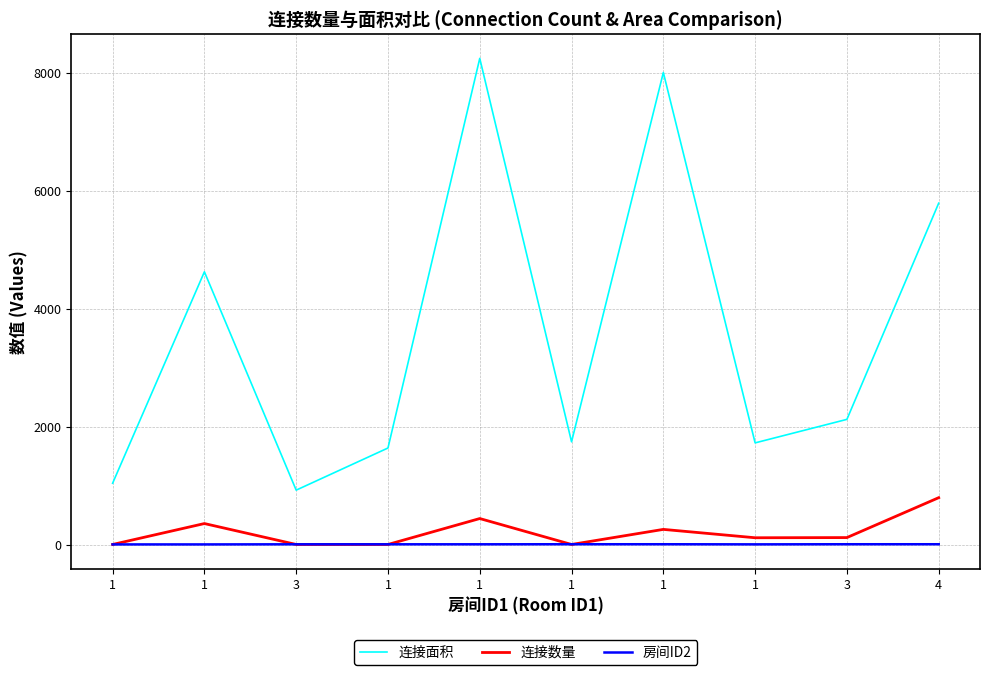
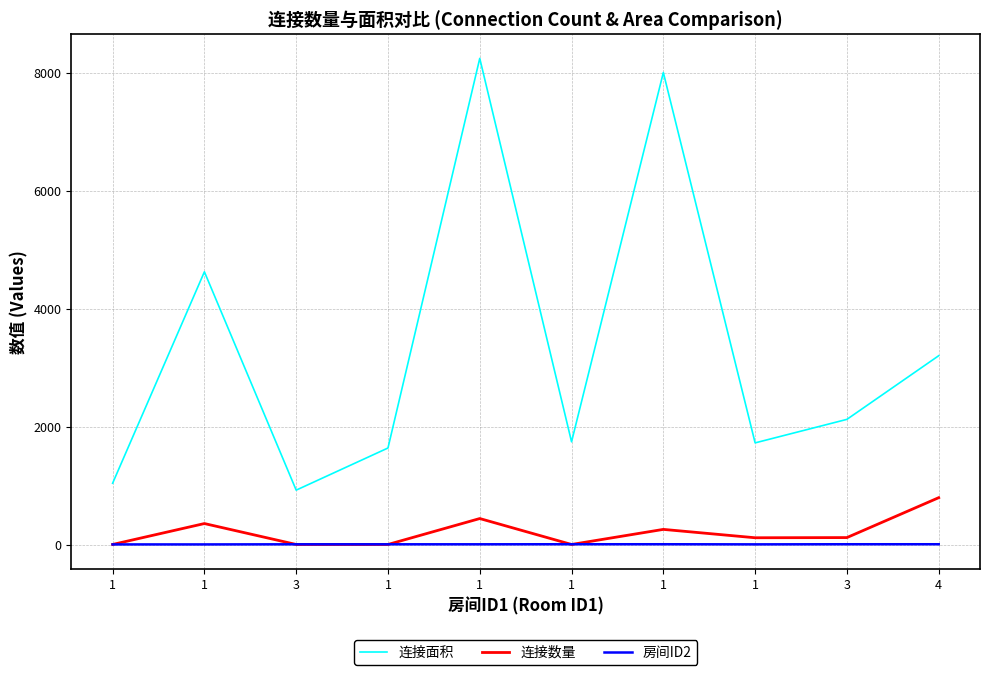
连接面积, 4: 5800 -> 3200
